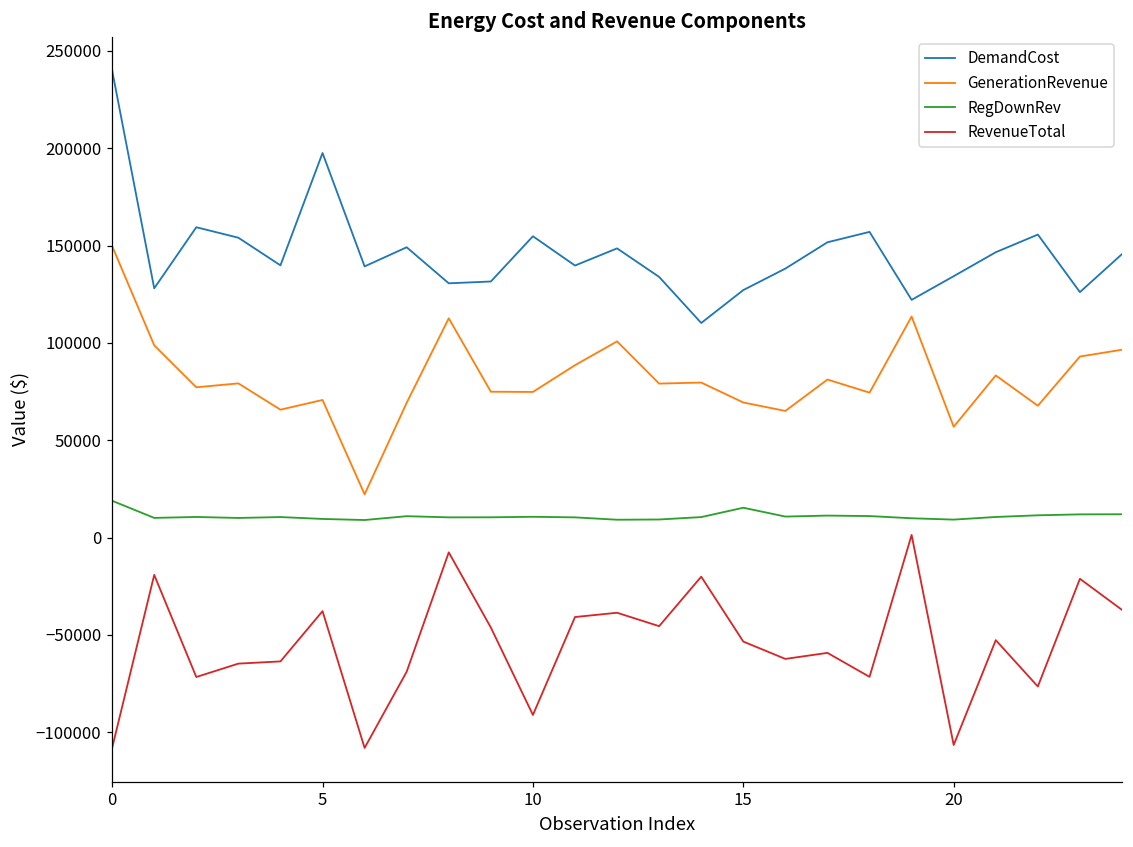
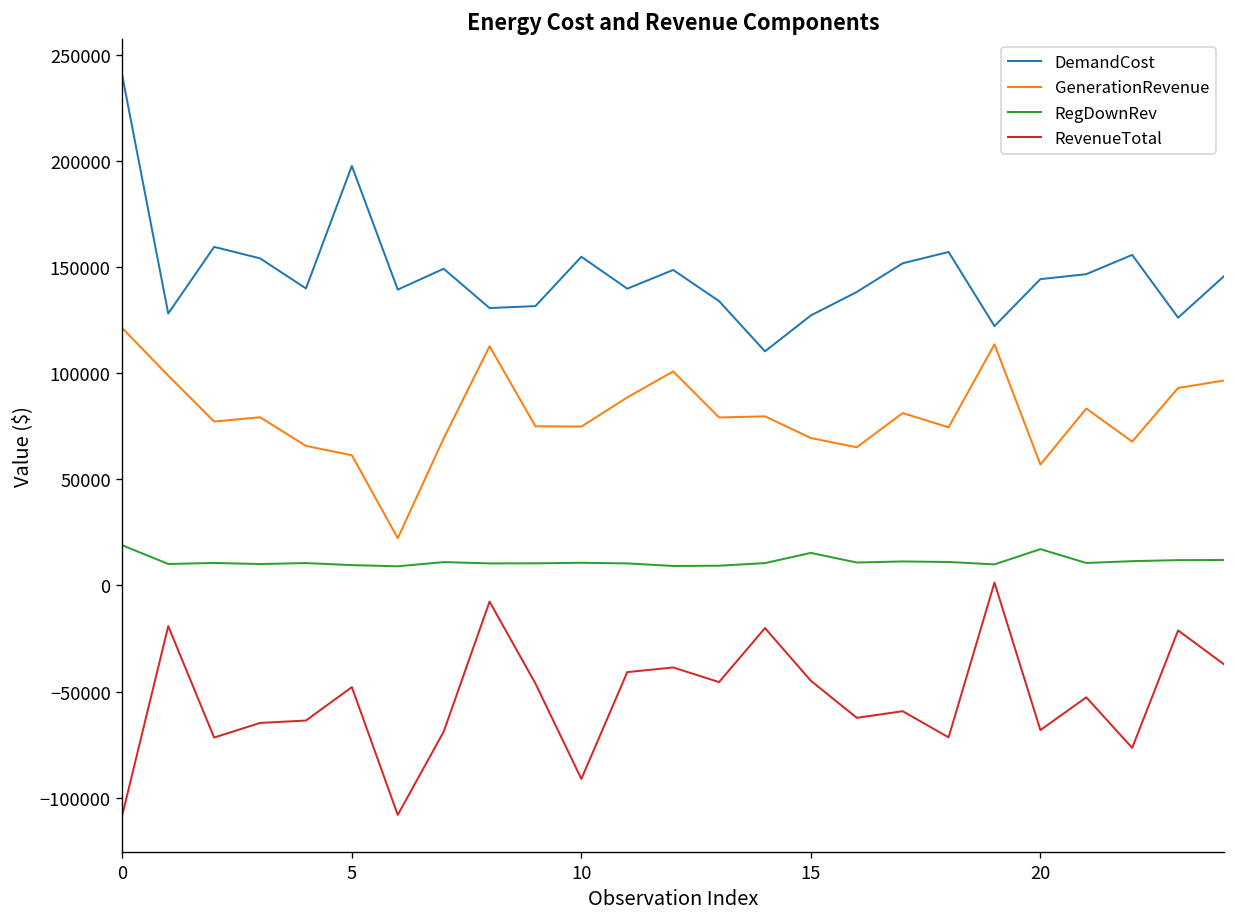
GenerationRevenue, 0: 150000 -> 121000
GenerationRevenue, 5: 71000 -> 61000
RevenueTotal, 5: -38000 -> -48000
RevenueTotal, 15: -53000 -> -45000
DemandCost, 20: 134000 -> 144000
RegDownRev, 20: 9000 -> 17000
RevenueTotal, 20: -107000 -> -68000
